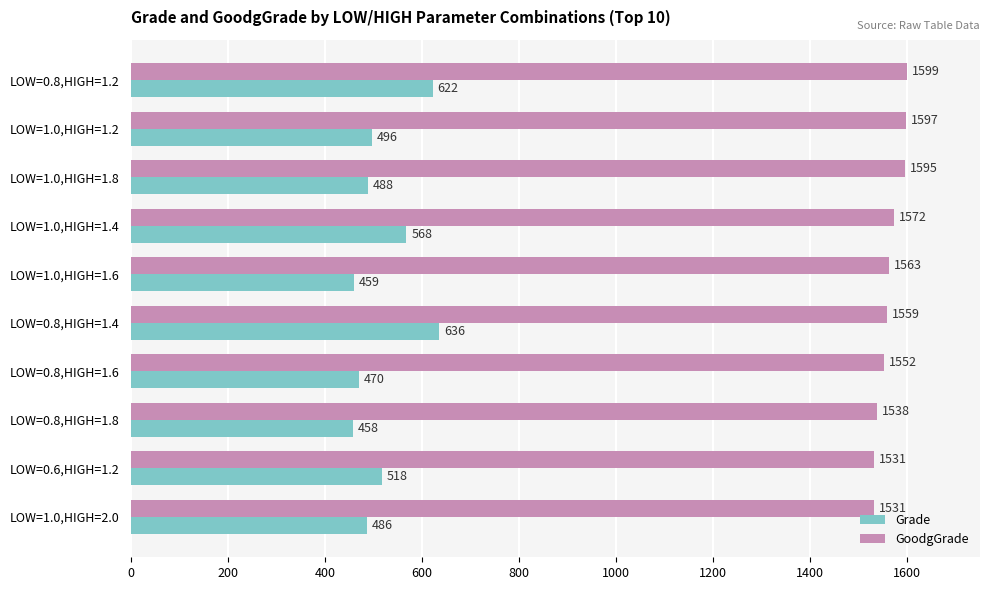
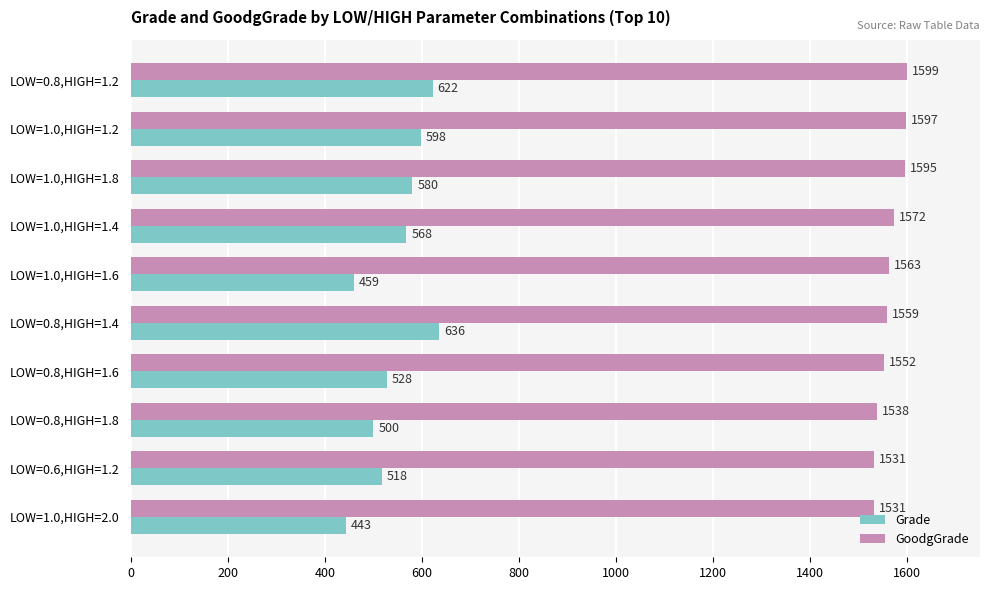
Grade, LOW=1.0,HIGH=1.2: 496 -> 598
Grade, LOW=1.0,HIGH=1.8: 488 -> 580
Grade, LOW=0.8,HIGH=1.6: 470 -> 528
Grade, LOW=0.8,HIGH=1.8: 458 -> 500
Grade, LOW=1.0,HIGH=2.0: 486 -> 443
